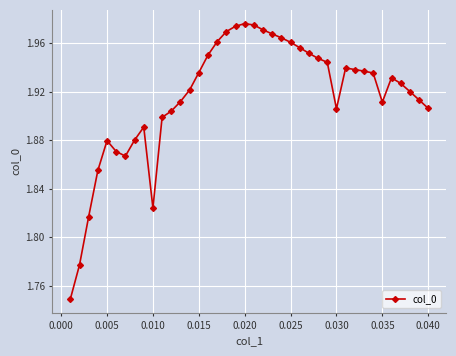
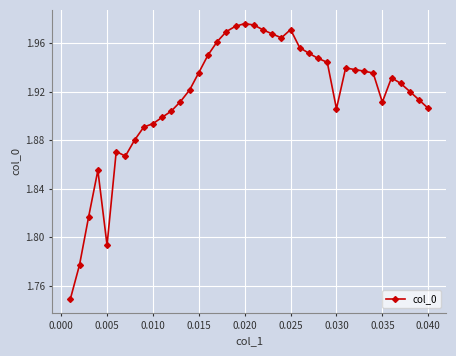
0.005: 1.880 -> 1.794
0.010: 1.824 -> 1.894
0.025: 1.961 -> 1.971
